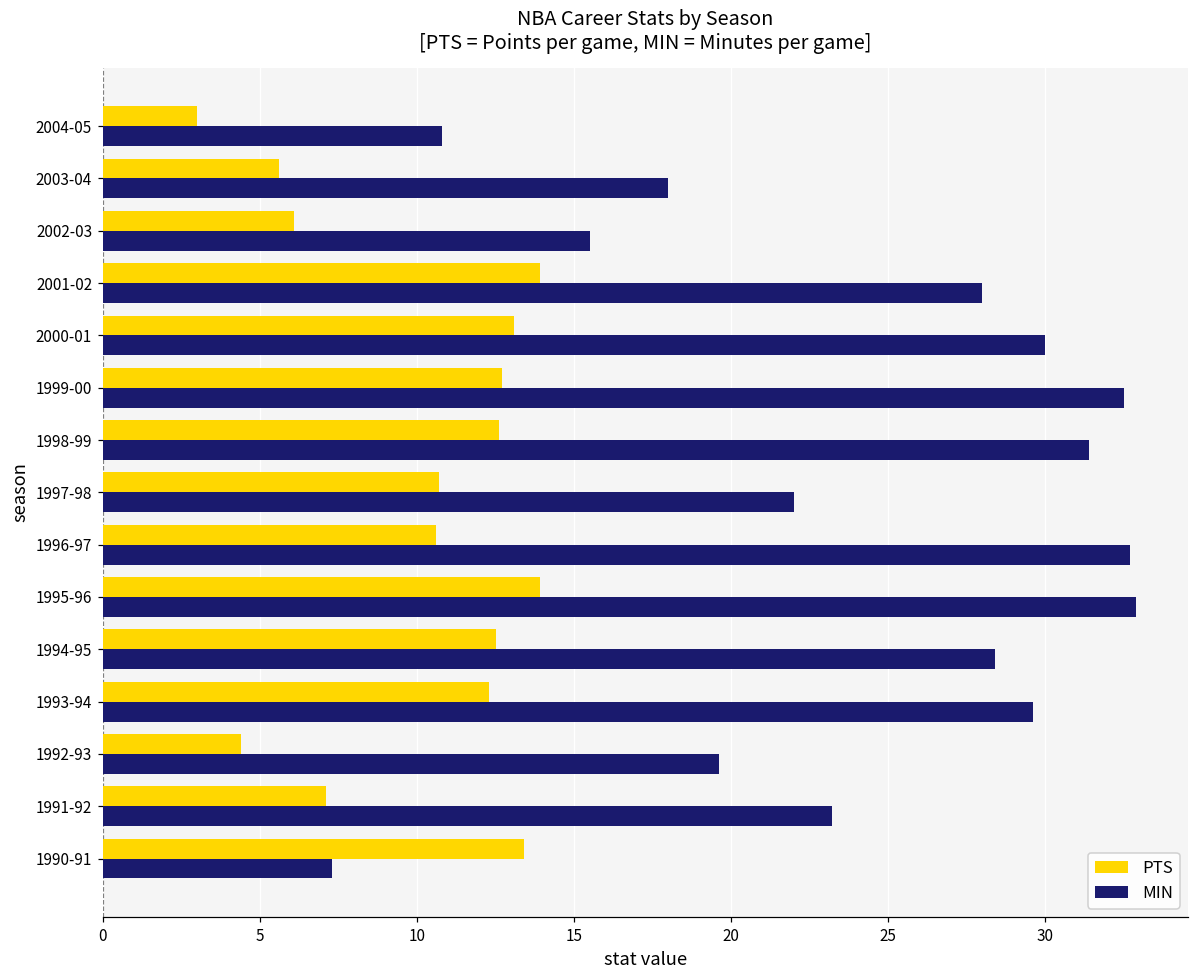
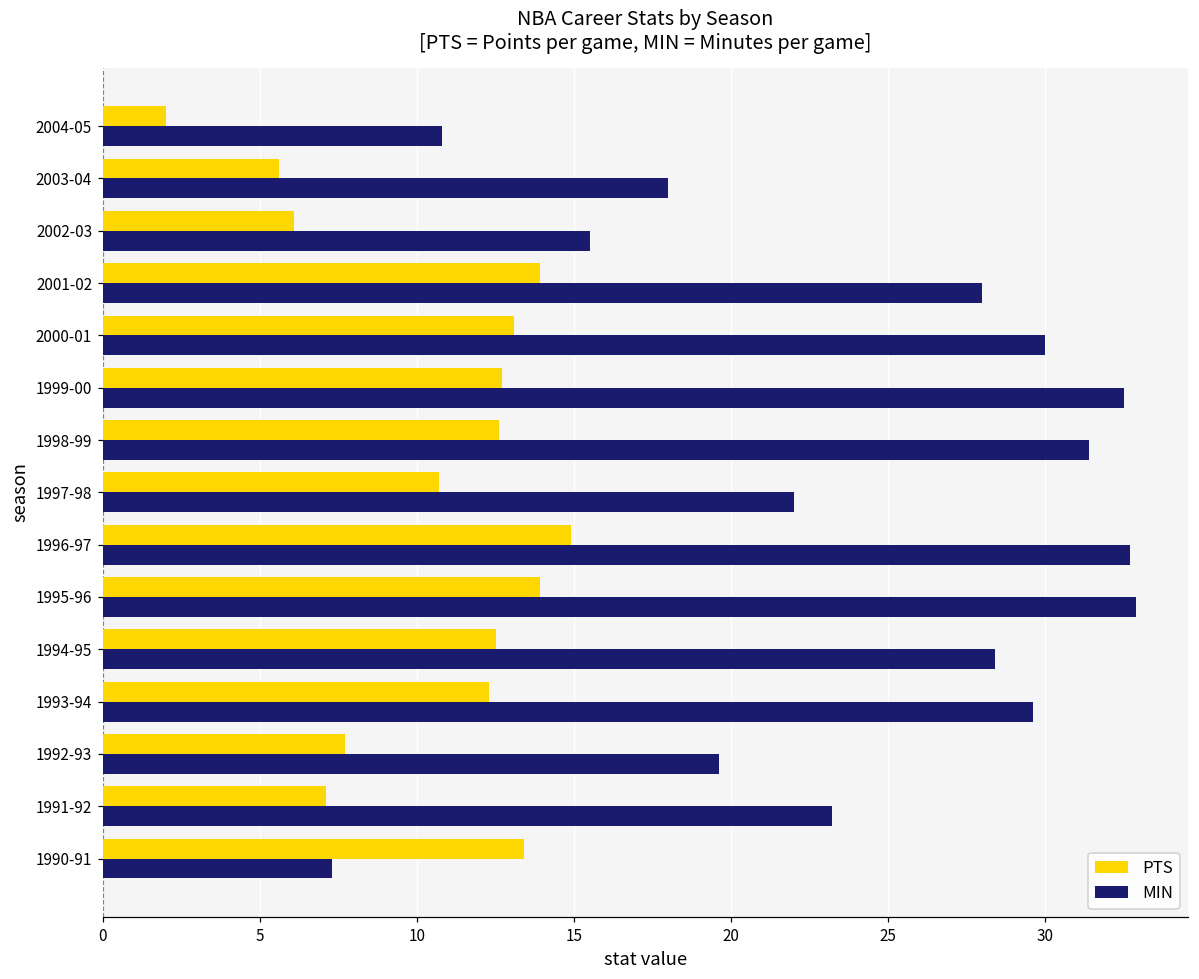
PTS, 2004-05: 3 -> 2
PTS, 1996-97: 10.6 -> 14.9
PTS, 1992-93: 4.4 -> 7.7
